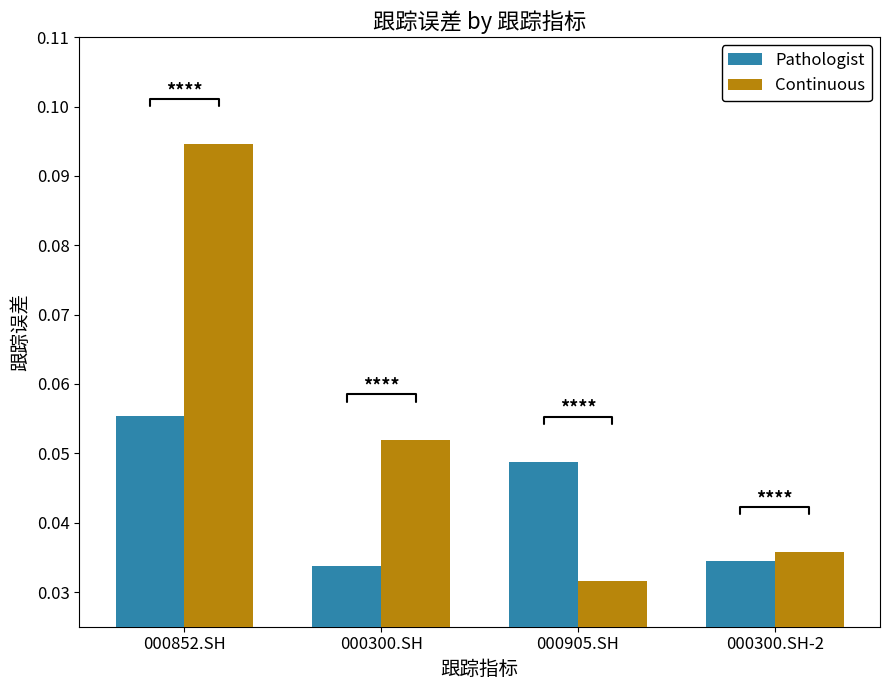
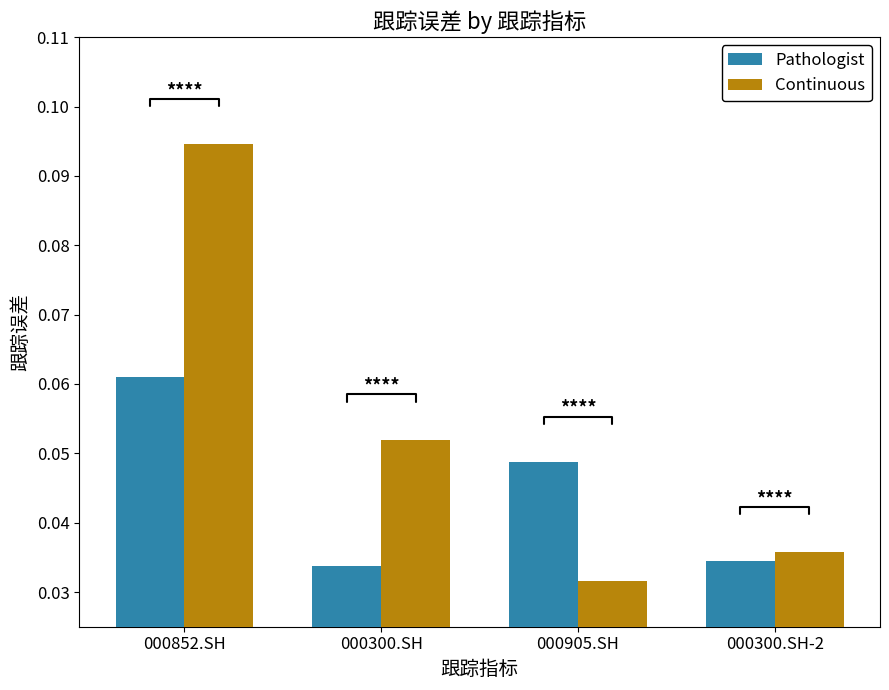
Pathologist, 000852.SH: 0.055 -> 0.061
